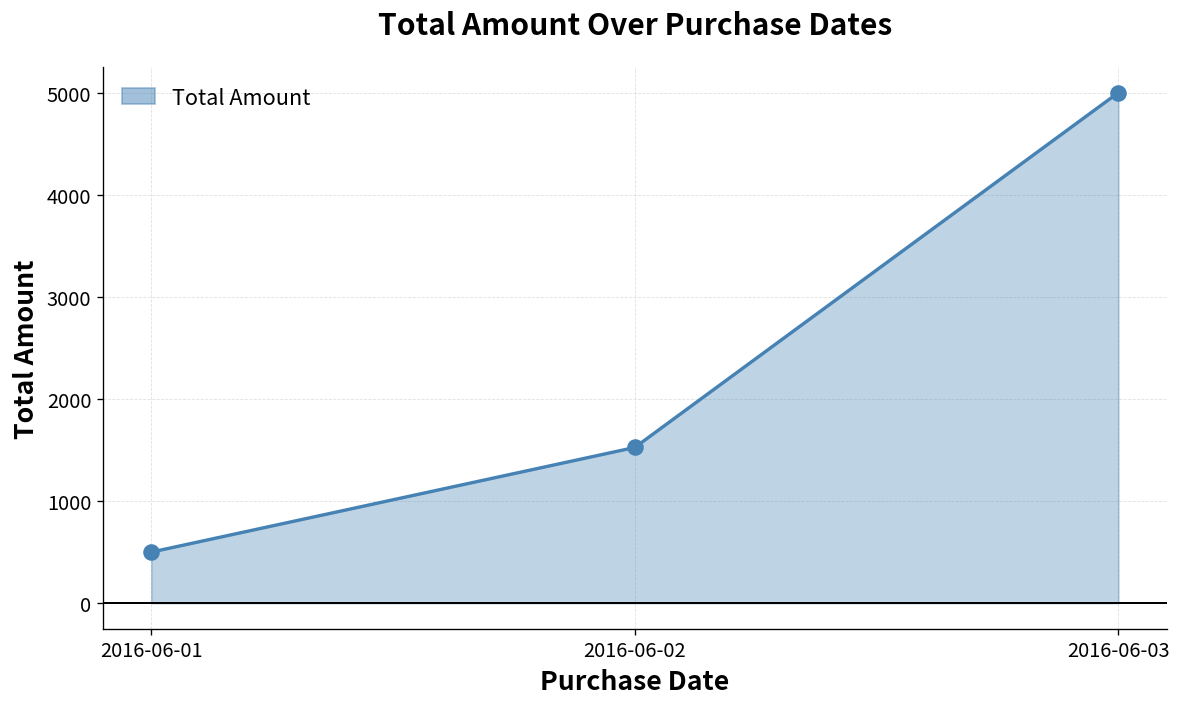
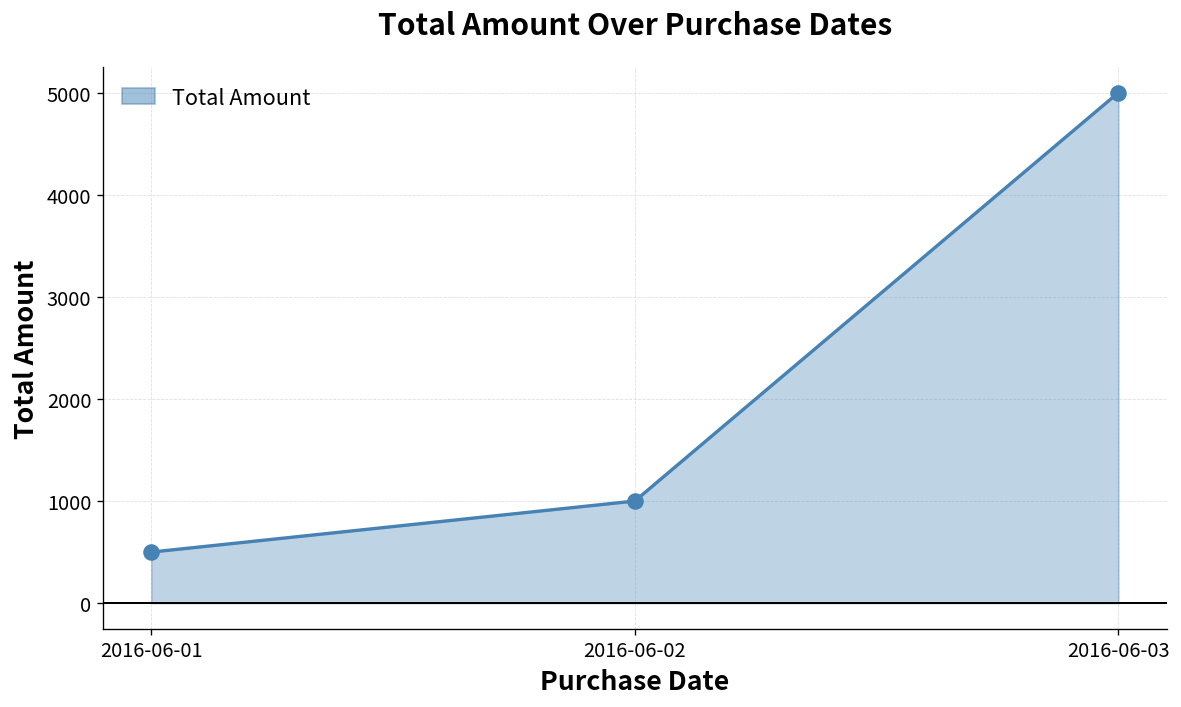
2016-06-02: 1500 -> 1000
